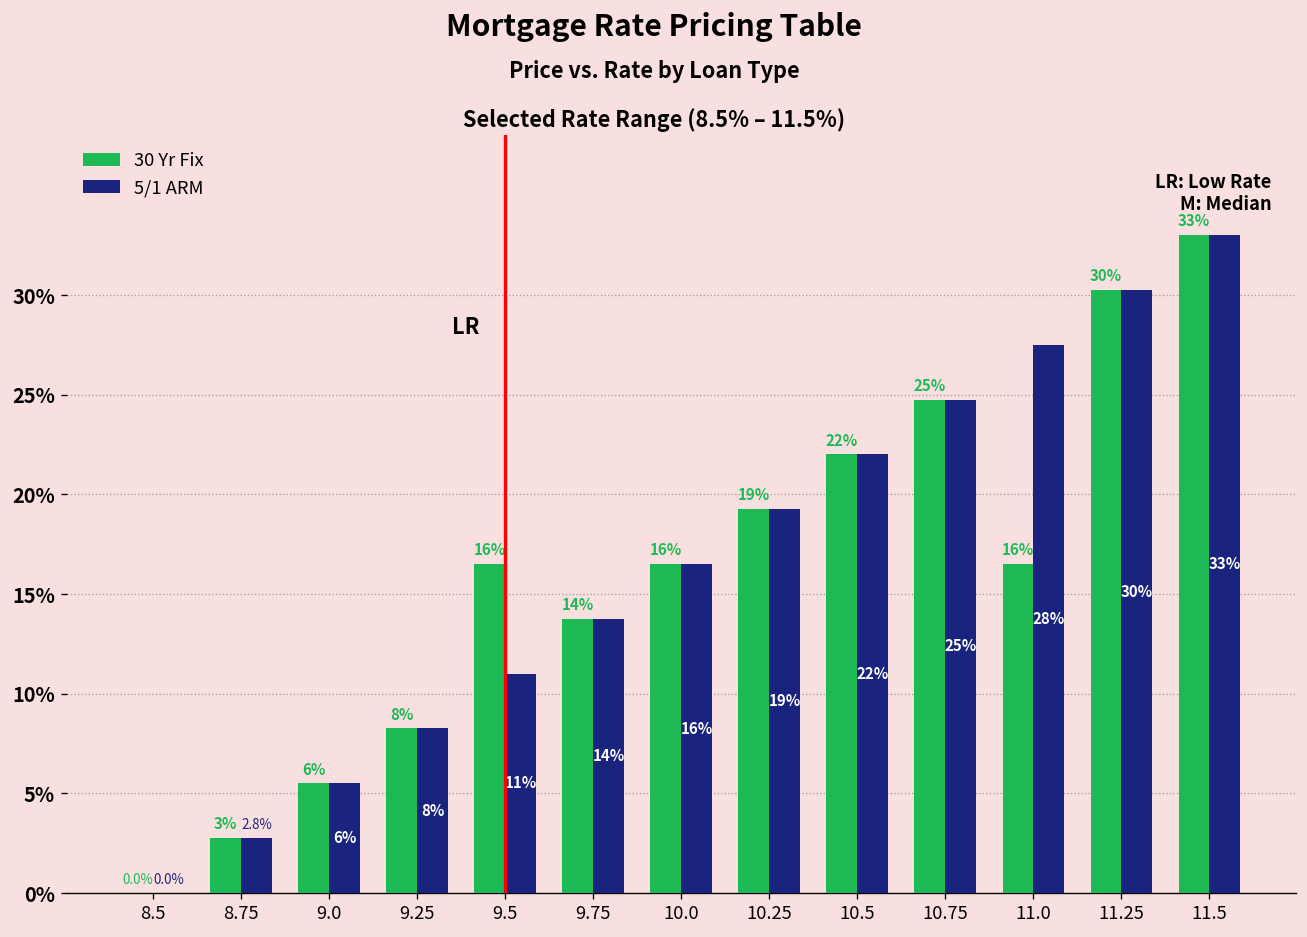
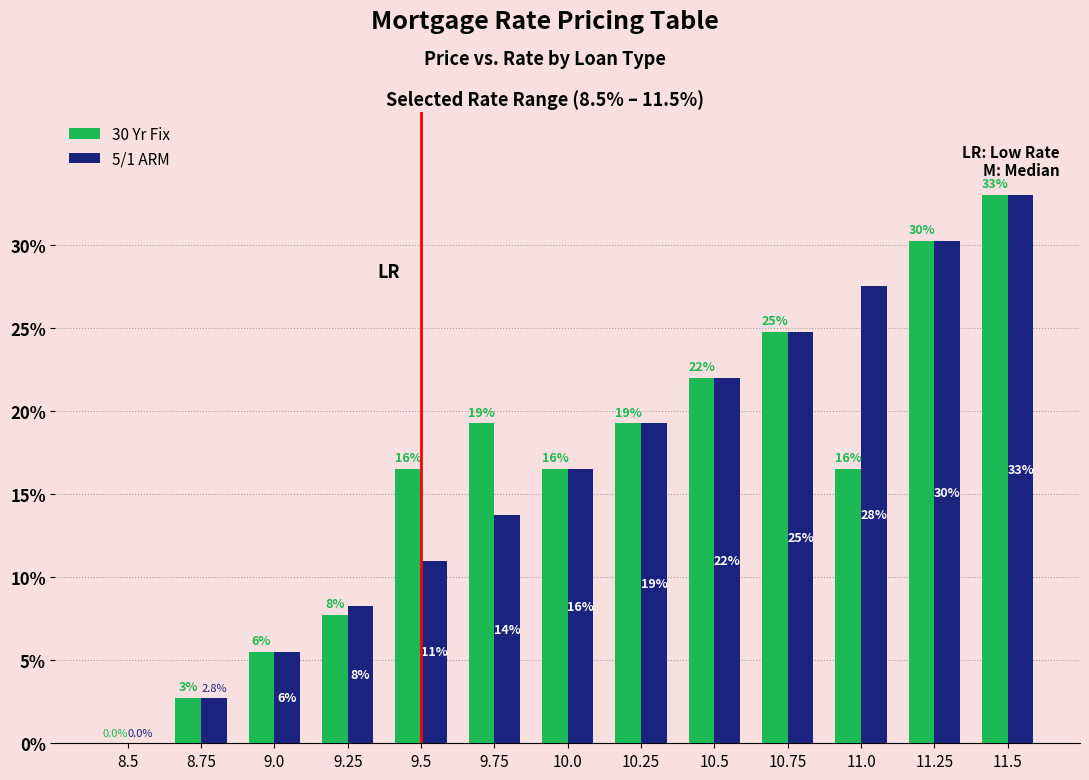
30 Yr Fix, 9.25: 8.3% -> 7.7%
30 Yr Fix, 9.75: 14% -> 19%
